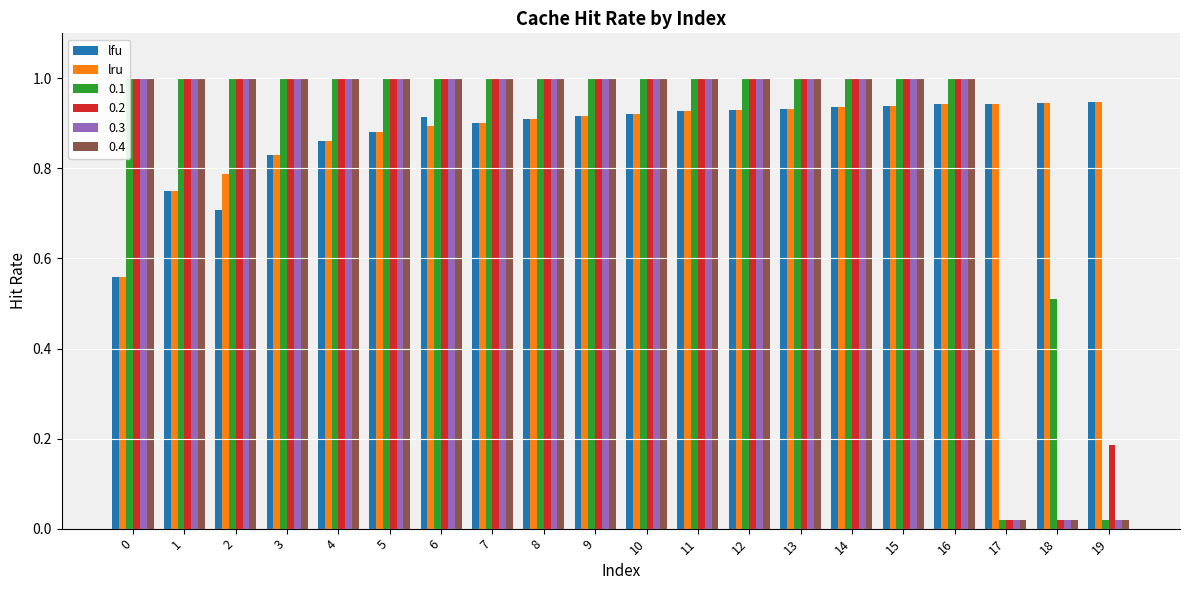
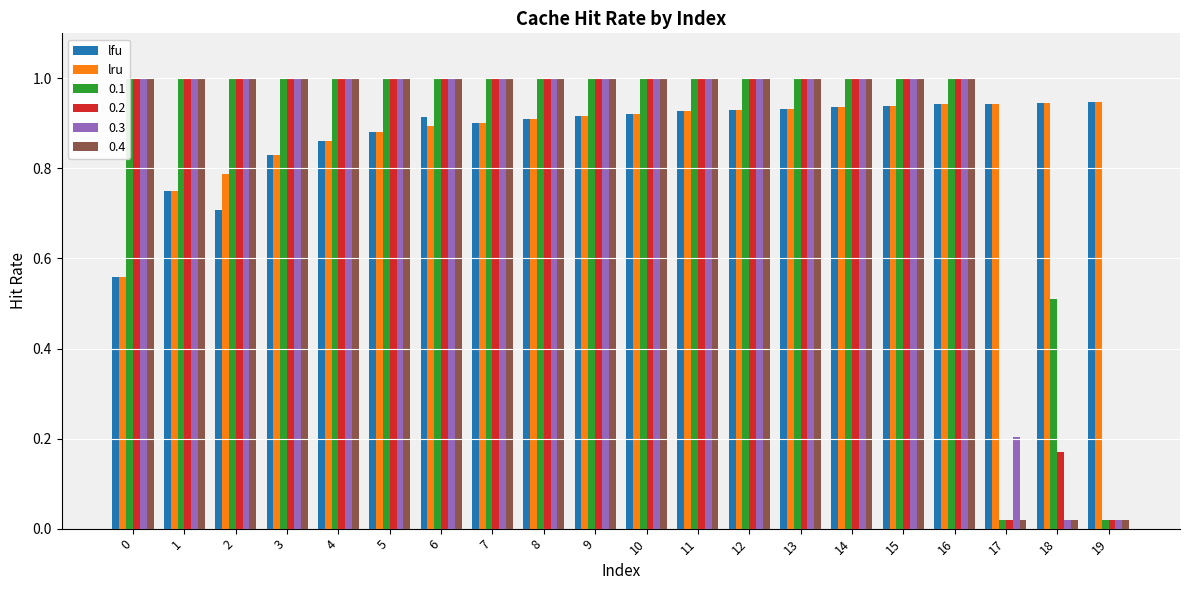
0.3, 17: 0.02 -> 0.20
0.2, 18: 0.02 -> 0.17
0.2, 19: 0.19 -> 0.02
